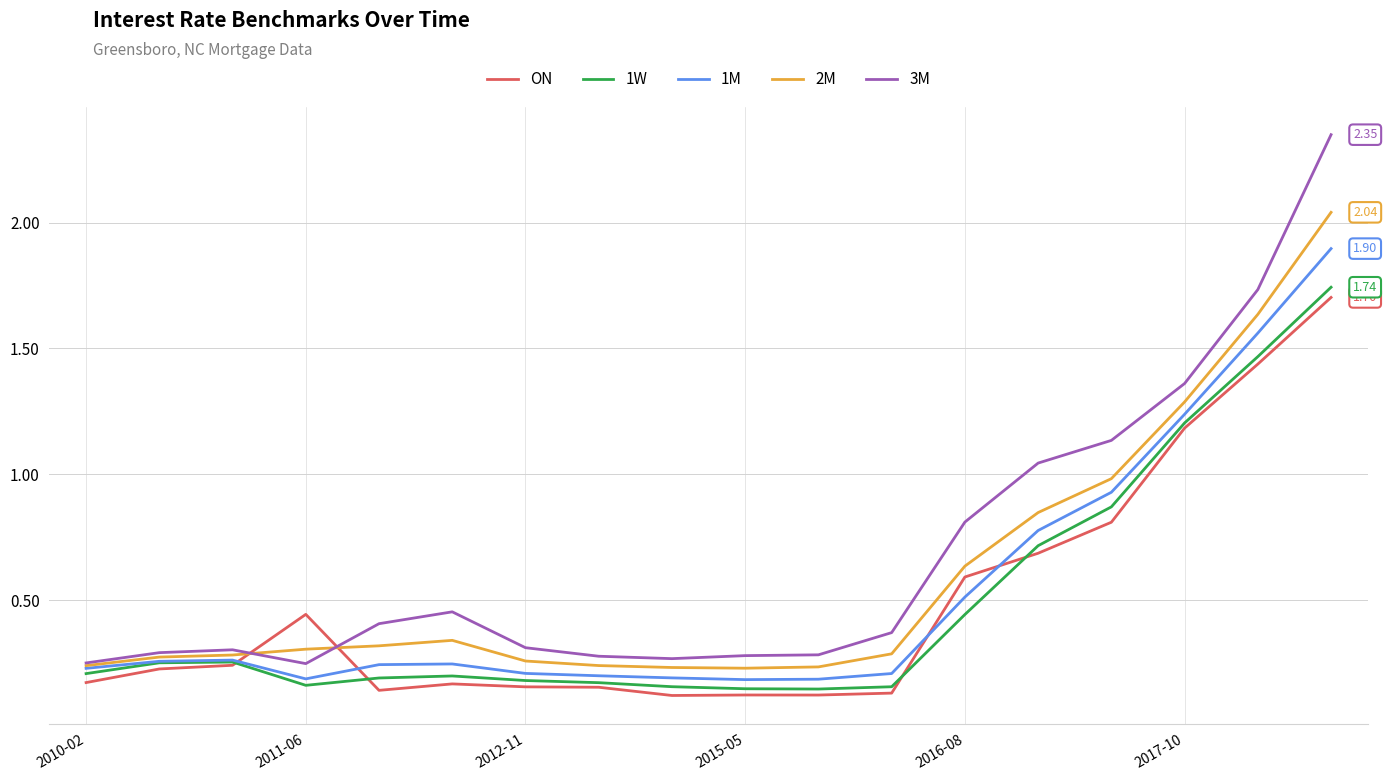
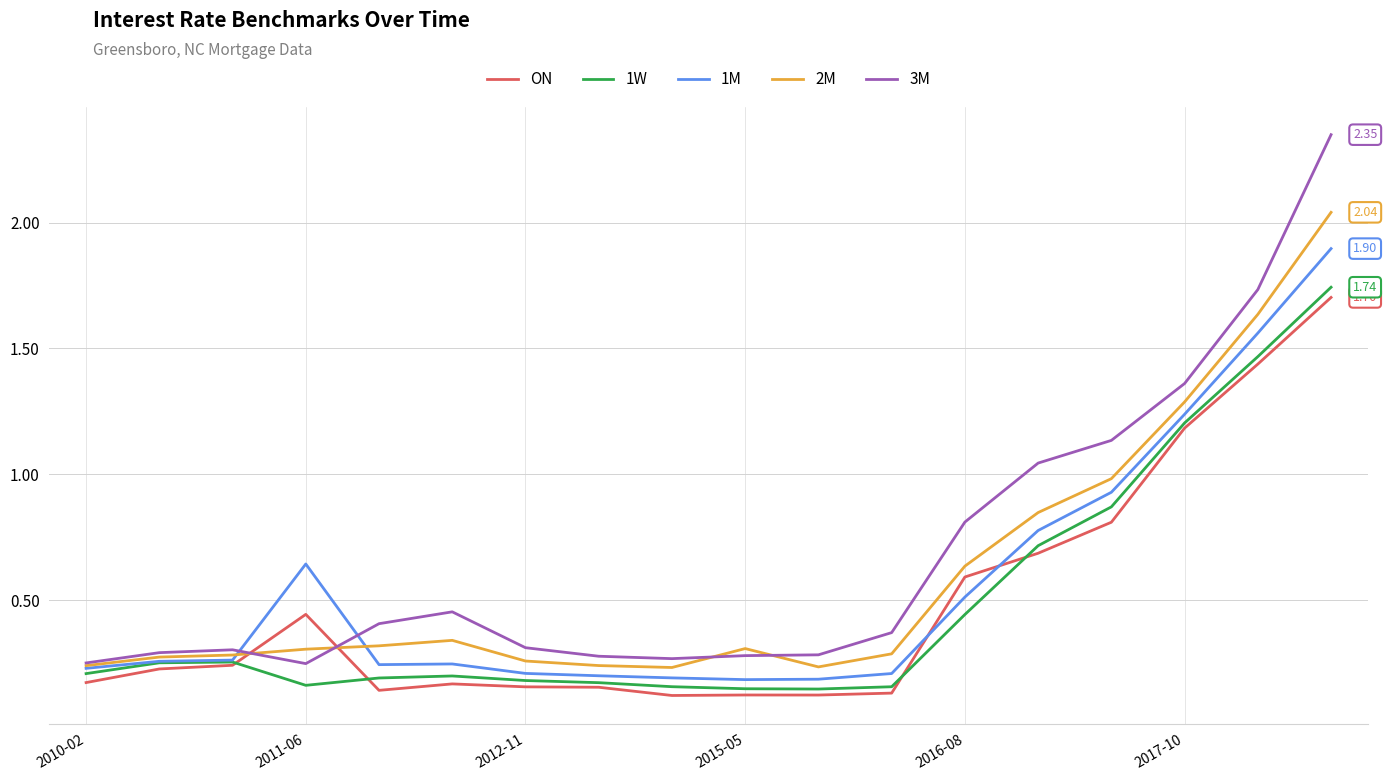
1M, 2011-06: 0.19 -> 0.64
2M, 2015-05: 0.23 -> 0.31
